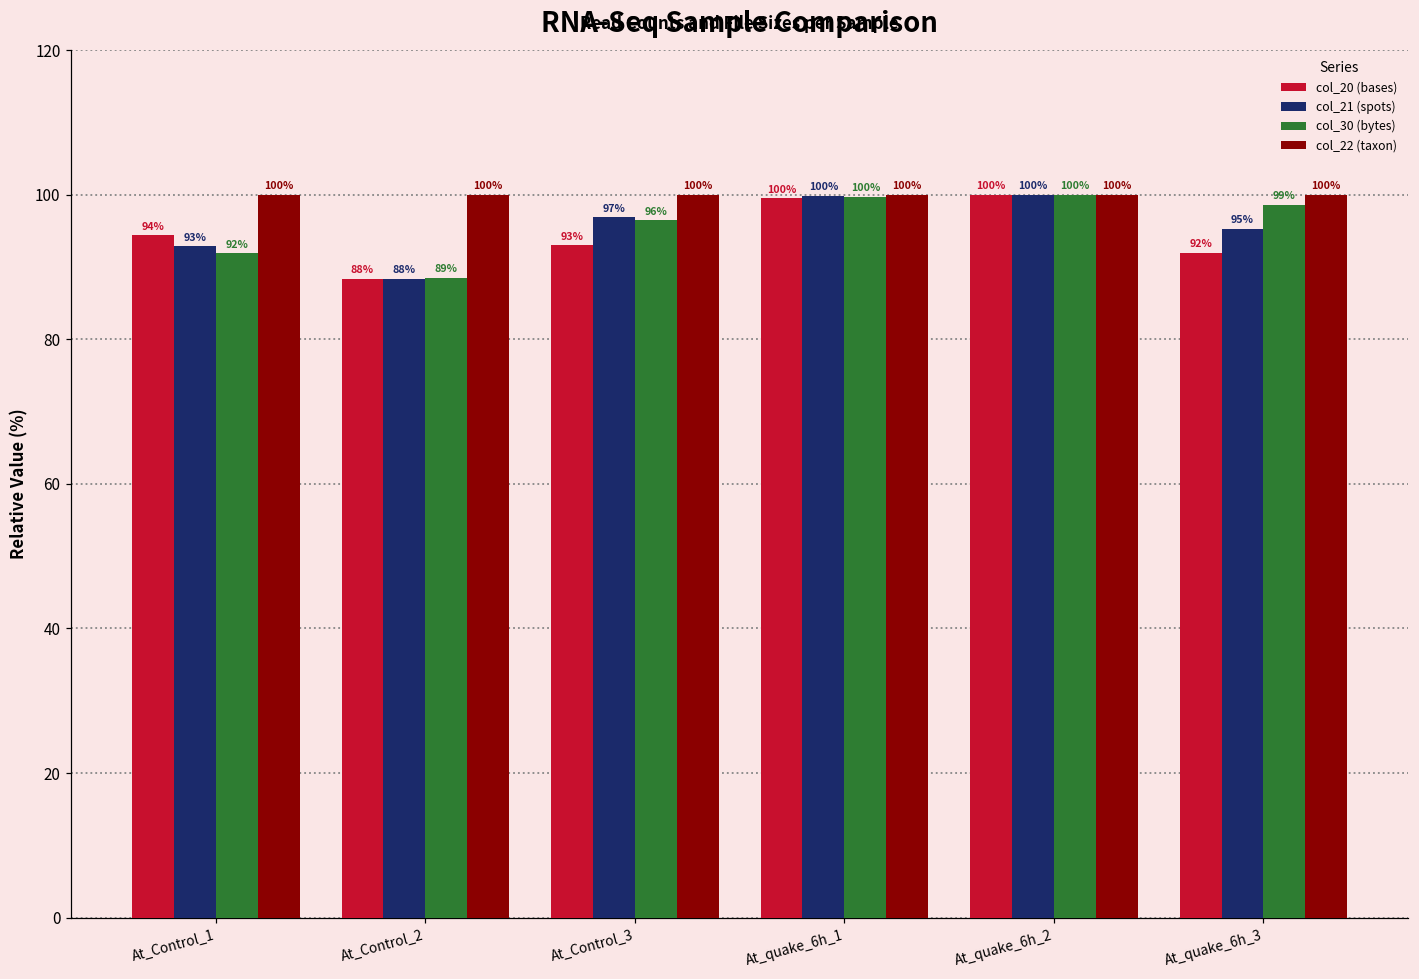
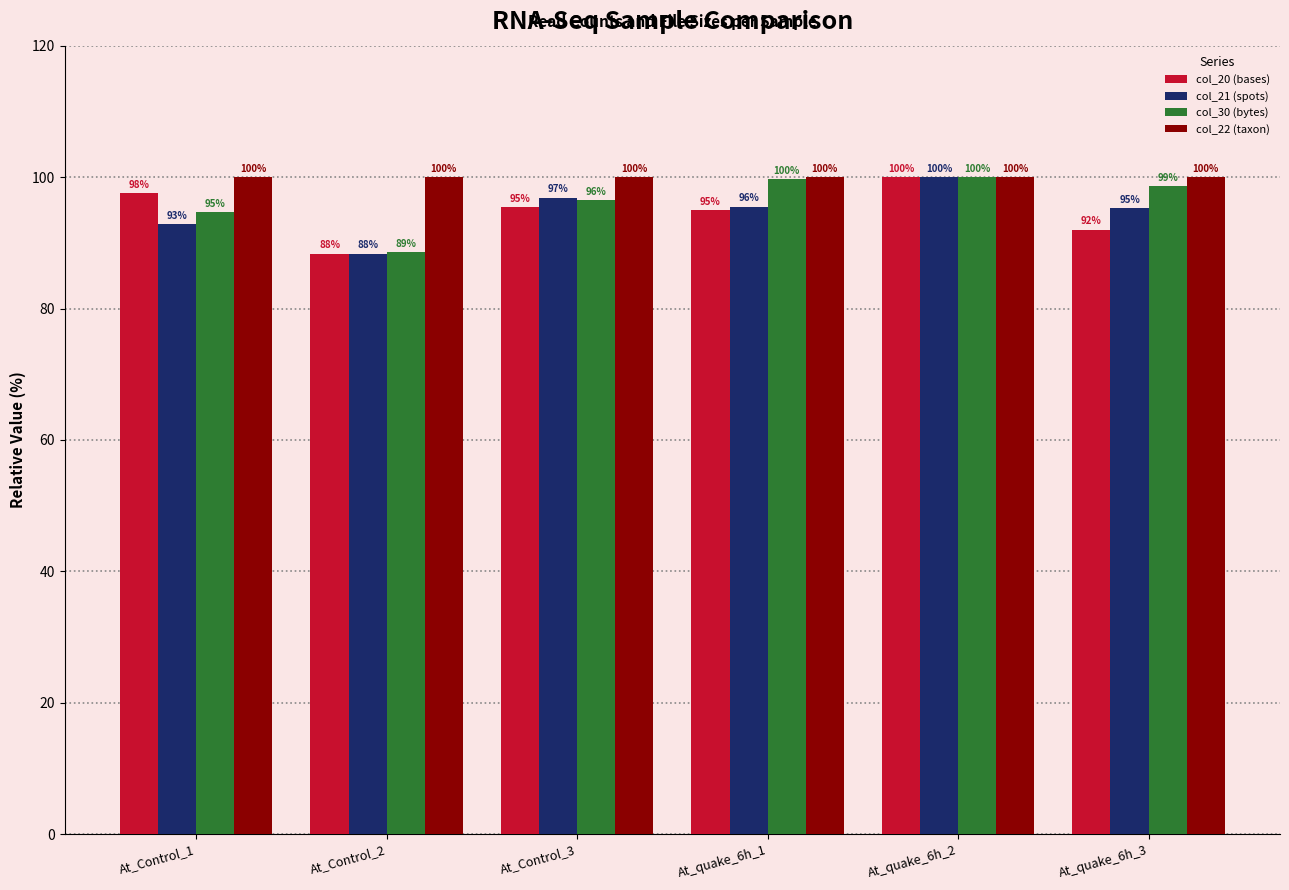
col_20 (bases), At_Control_1: 94% -> 98%
col_30 (bytes), At_Control_1: 92% -> 95%
col_20 (bases), At_Control_3: 93% -> 95%
col_20 (bases), At_quake_6h_1: 100% -> 95%
col_21 (spots), At_quake_6h_1: 100% -> 96%
